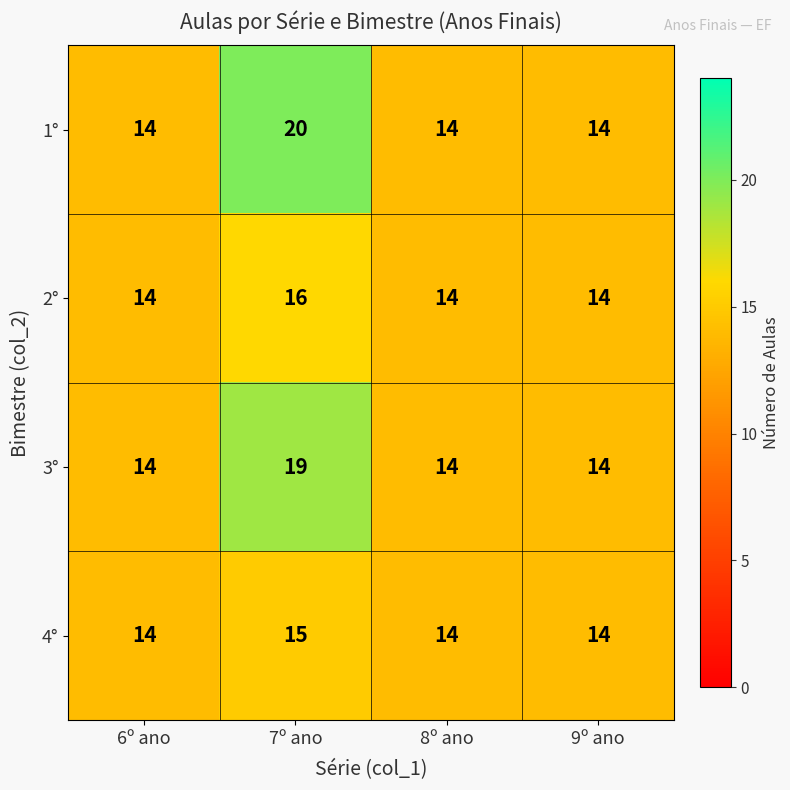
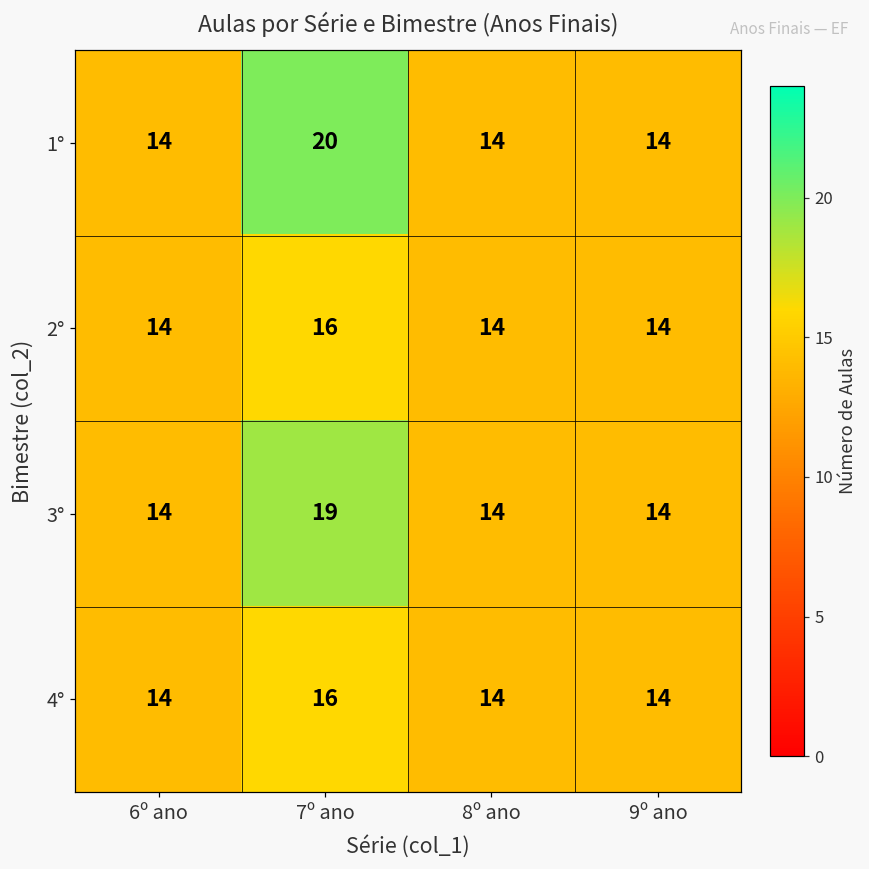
4°, 7º ano: 15 -> 16
